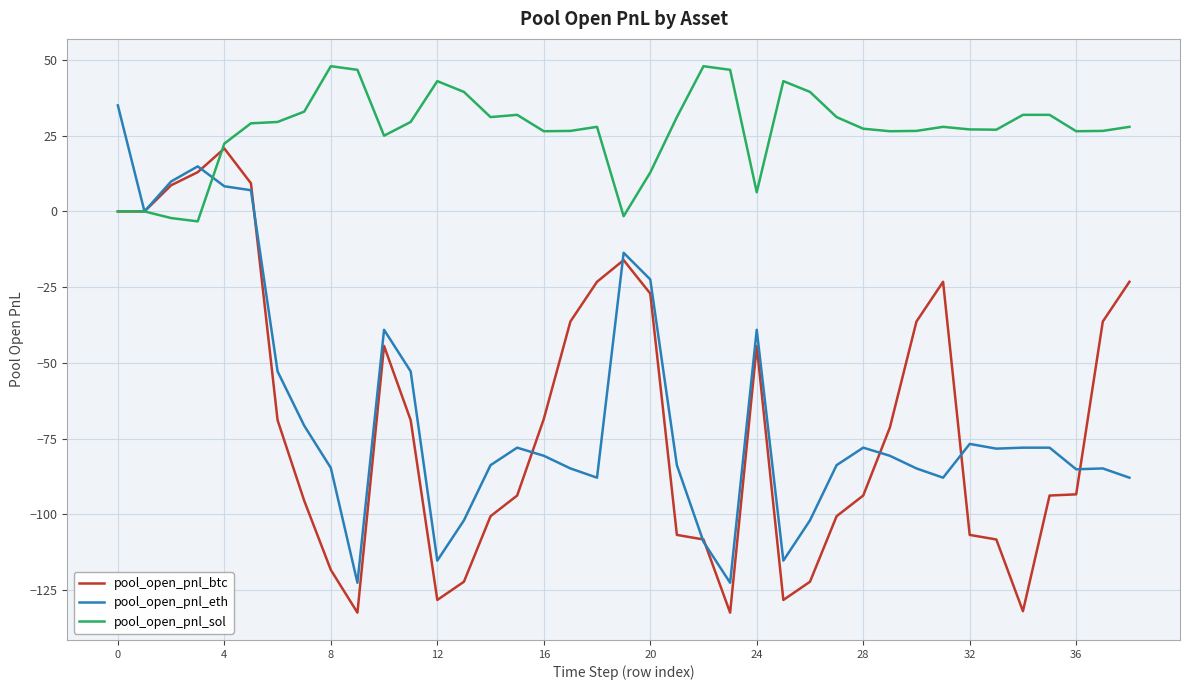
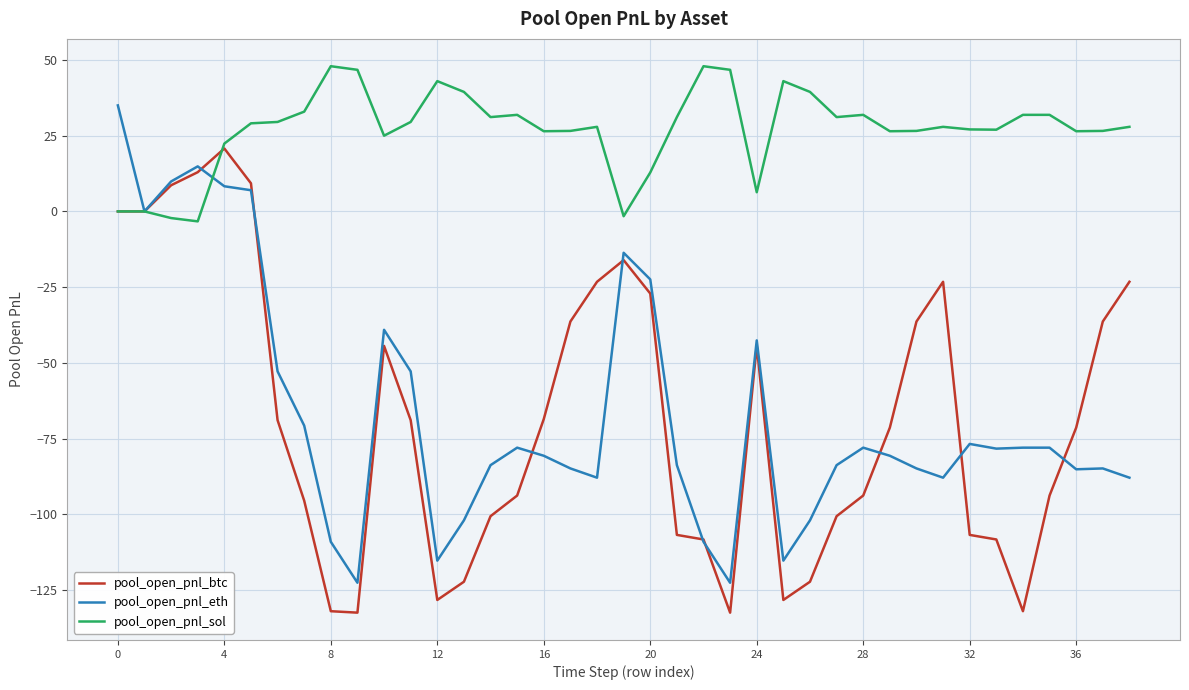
pool_open_pnl_btc, 8: -118 -> -132
pool_open_pnl_eth, 8: -85 -> -109
pool_open_pnl_eth, 24: -39 -> -43
pool_open_pnl_sol, 28: 27 -> 32
pool_open_pnl_btc, 36: -93 -> -71
